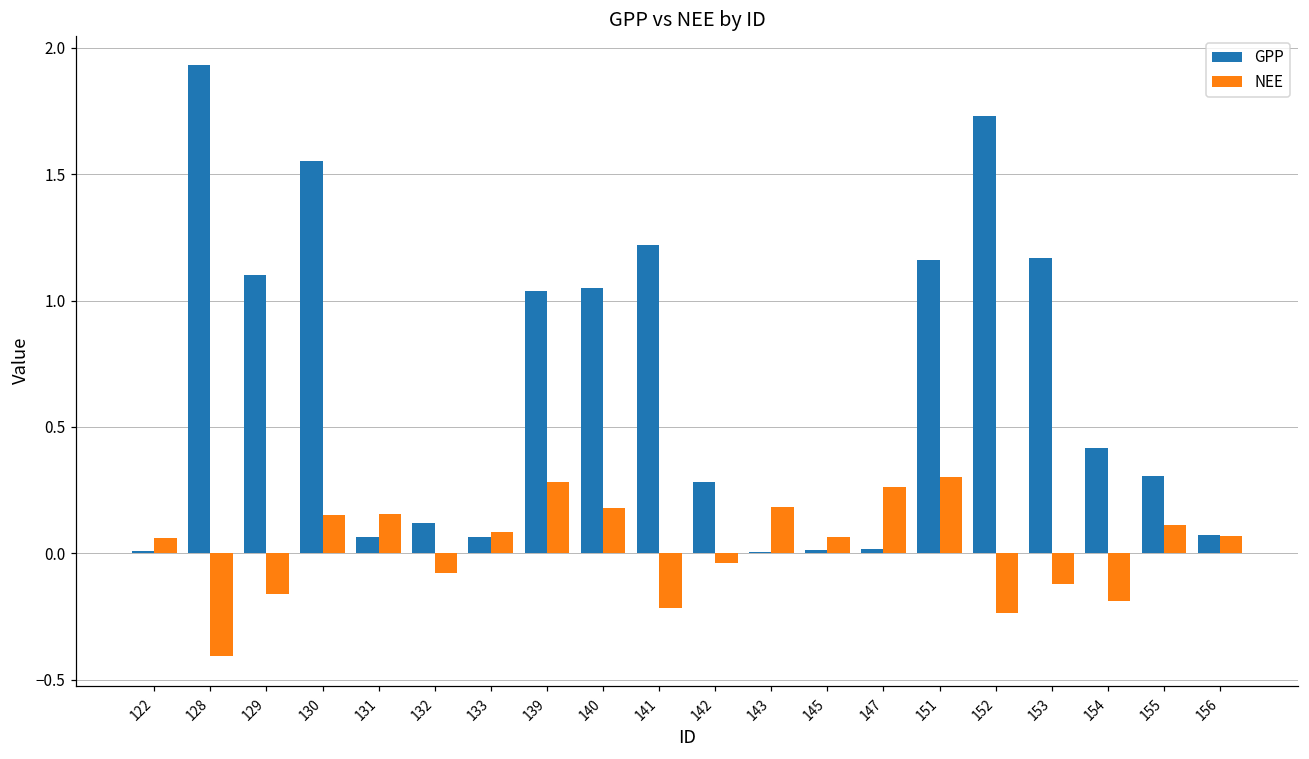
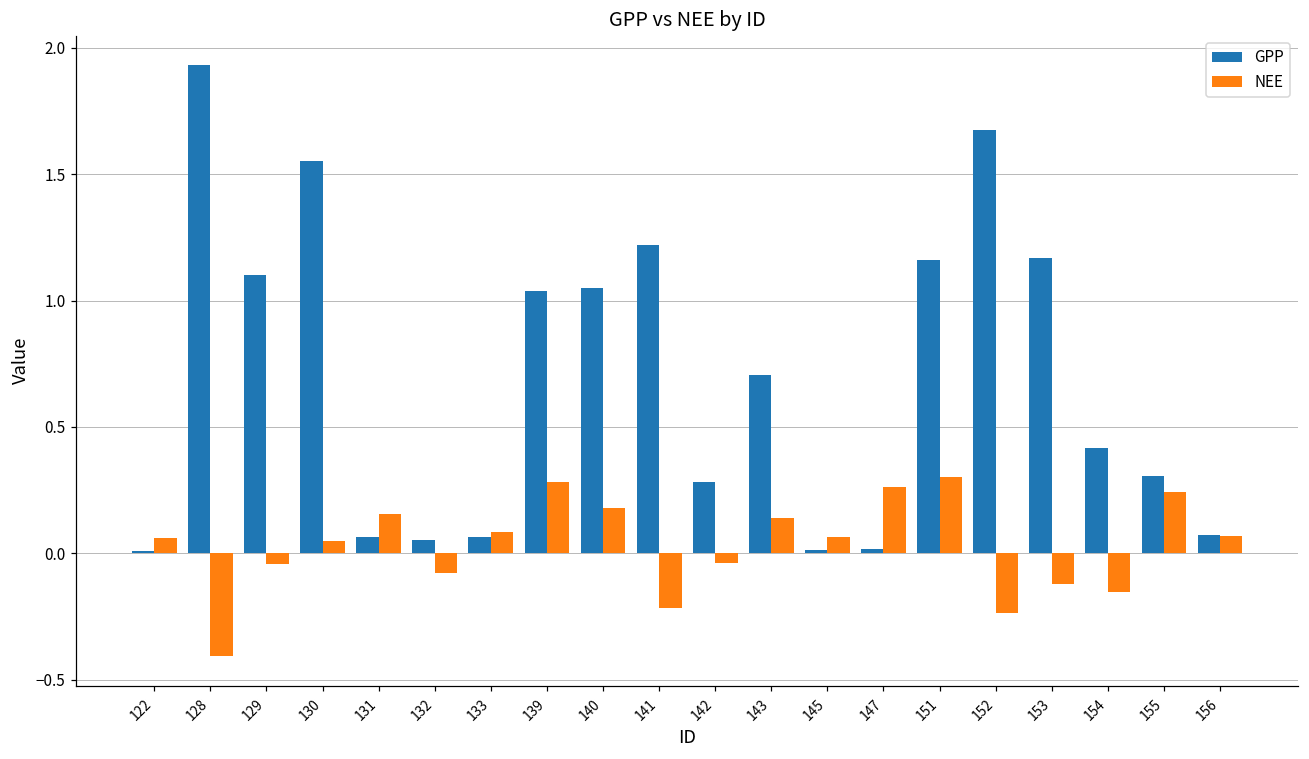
NEE, 129: -0.16 -> -0.04
NEE, 130: 0.15 -> 0.05
GPP, 132: 0.12 -> 0.05
GPP, 143: 0.00 -> 0.70
NEE, 143: 0.18 -> 0.14
GPP, 152: 1.73 -> 1.68
NEE, 154: -0.19 -> -0.15
NEE, 155: 0.11 -> 0.24
